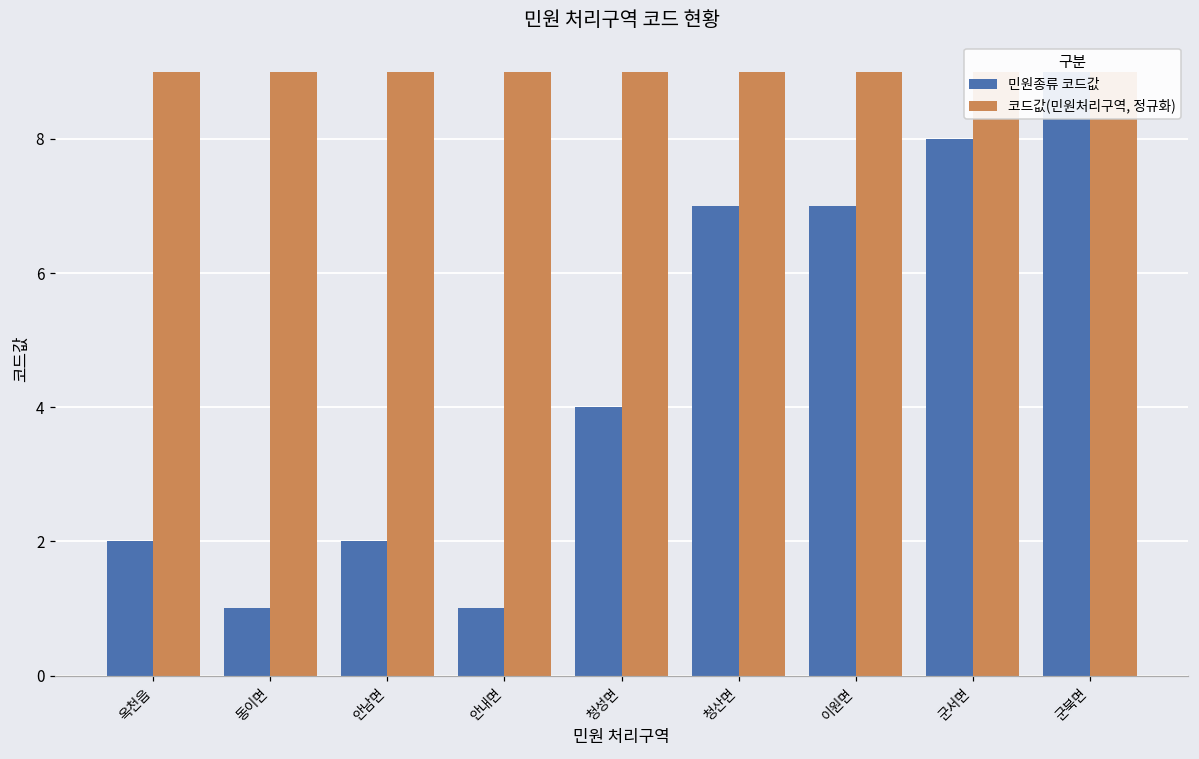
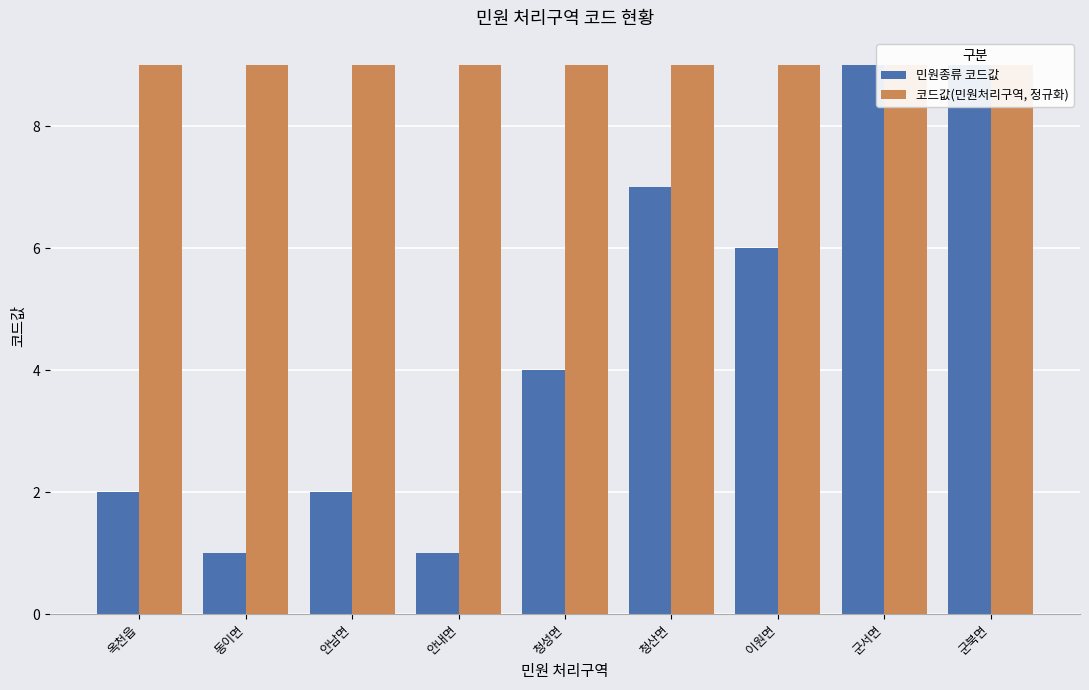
민원종류 코드값, 이원면: 7 -> 6
민원종류 코드값, 군서면: 8 -> 9
